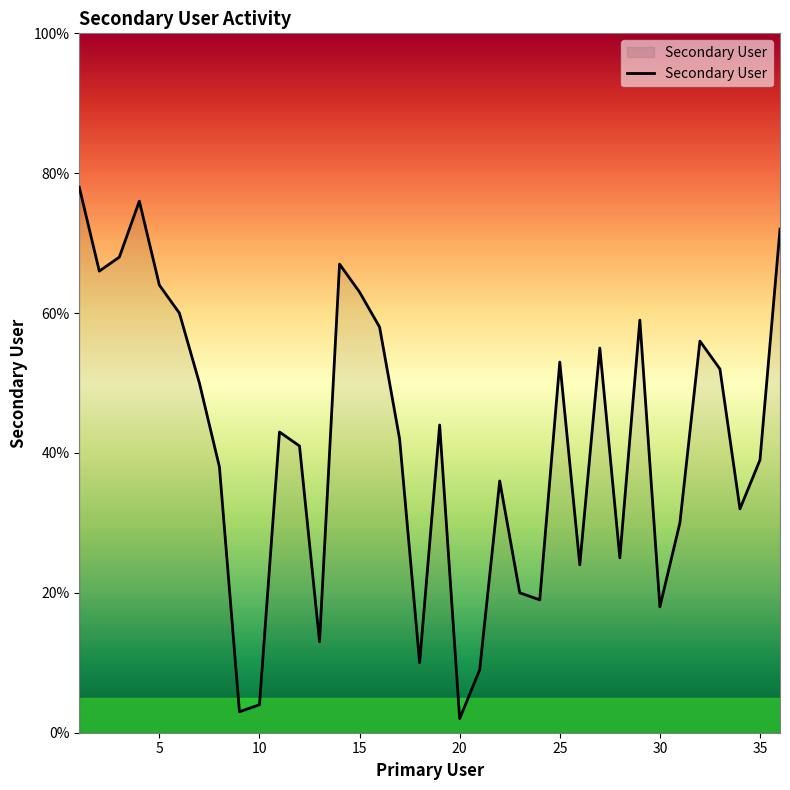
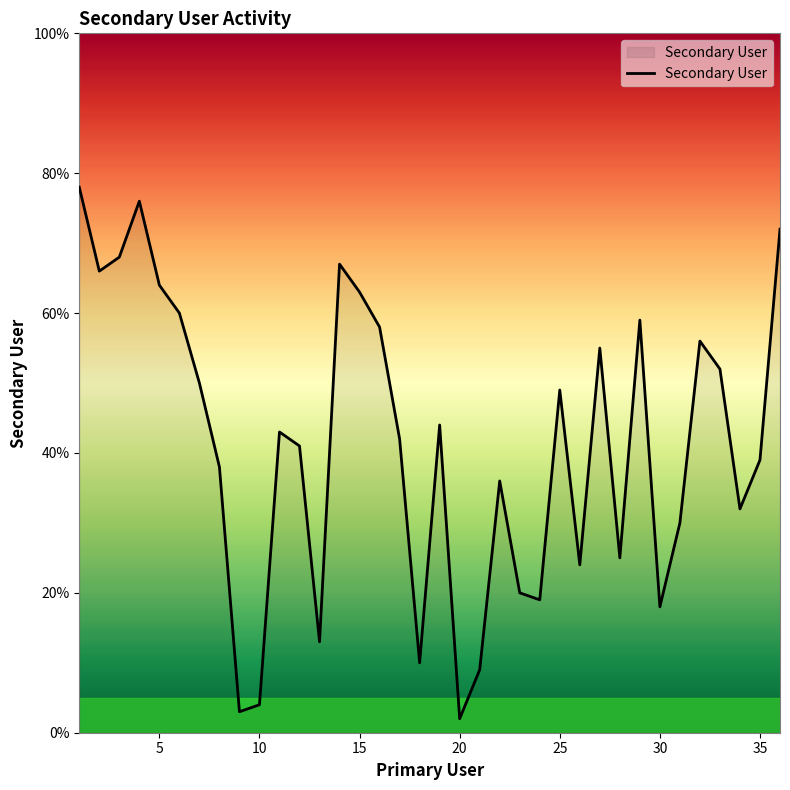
25: 53% -> 49%
